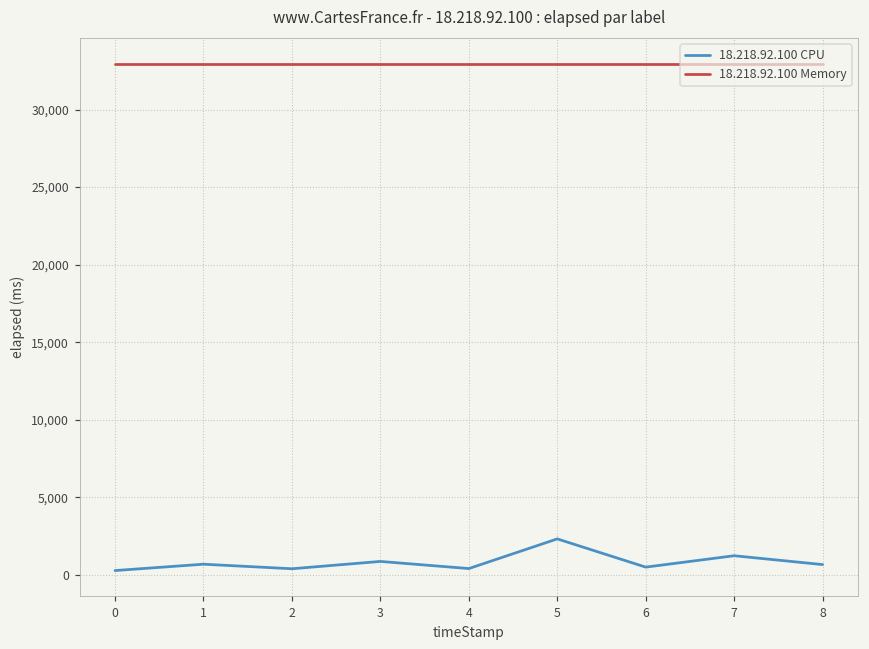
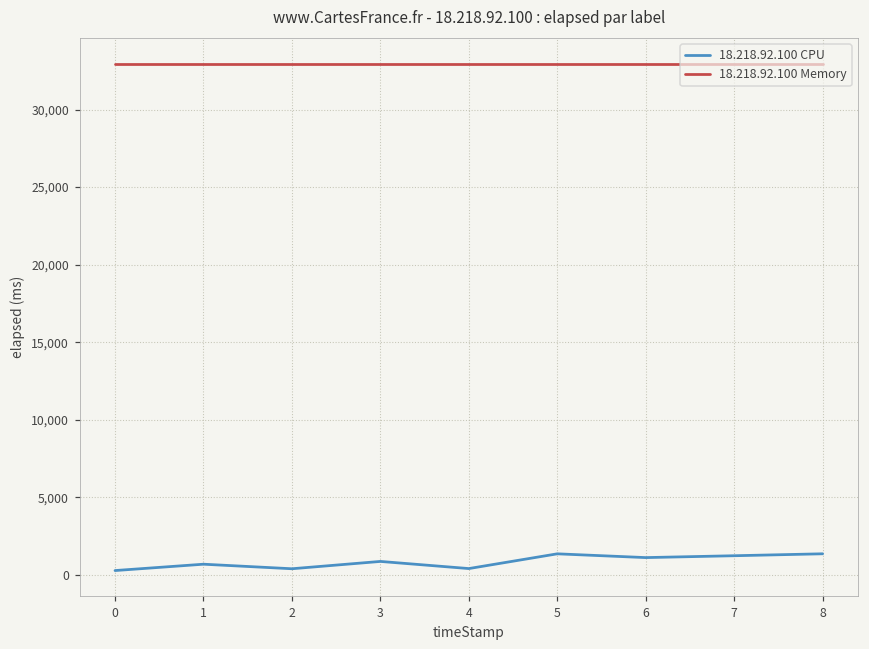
18.218.92.100 CPU, 5: 2,300 -> 1,400
18.218.92.100 CPU, 6: 500 -> 1,100
18.218.92.100 CPU, 8: 700 -> 1,400
